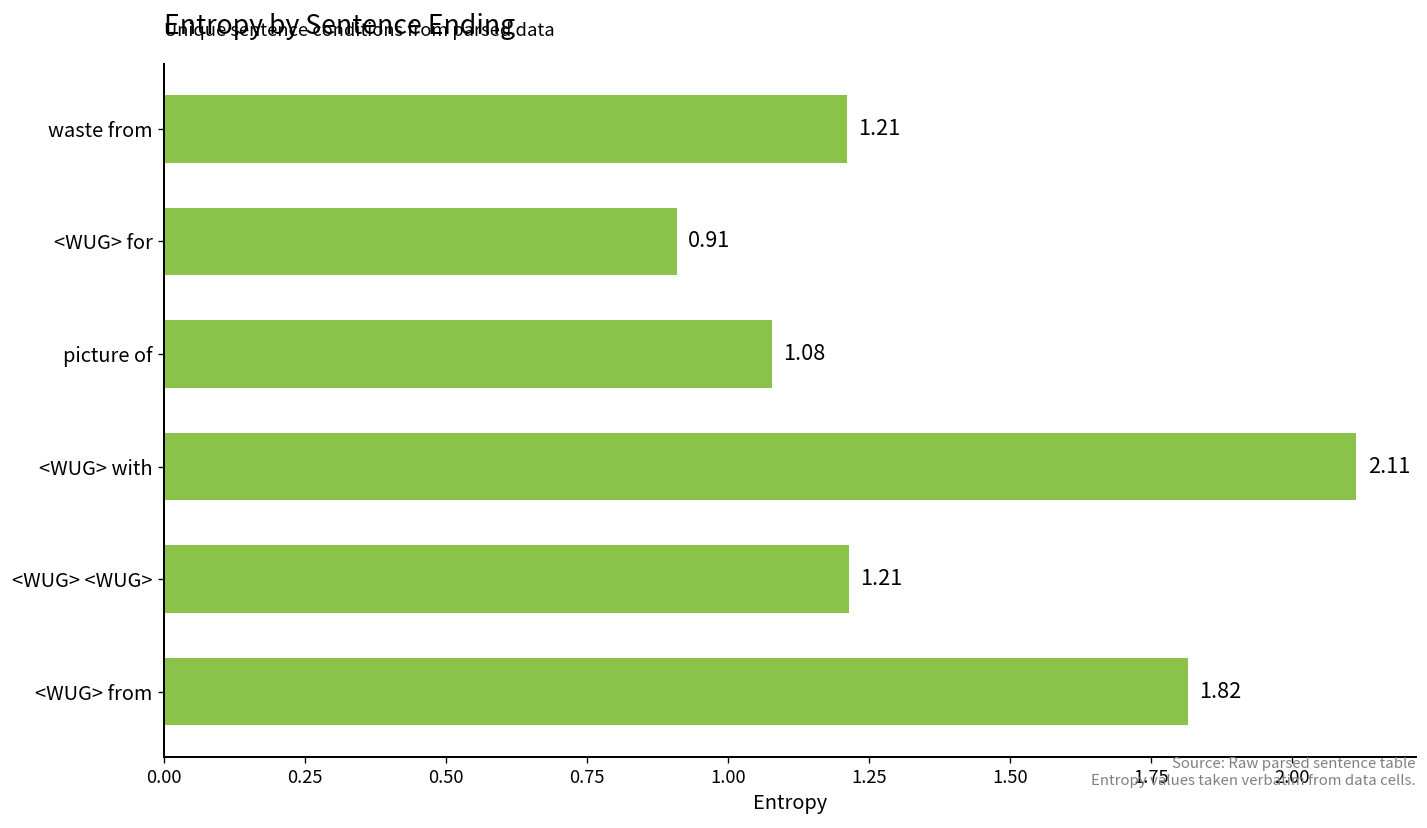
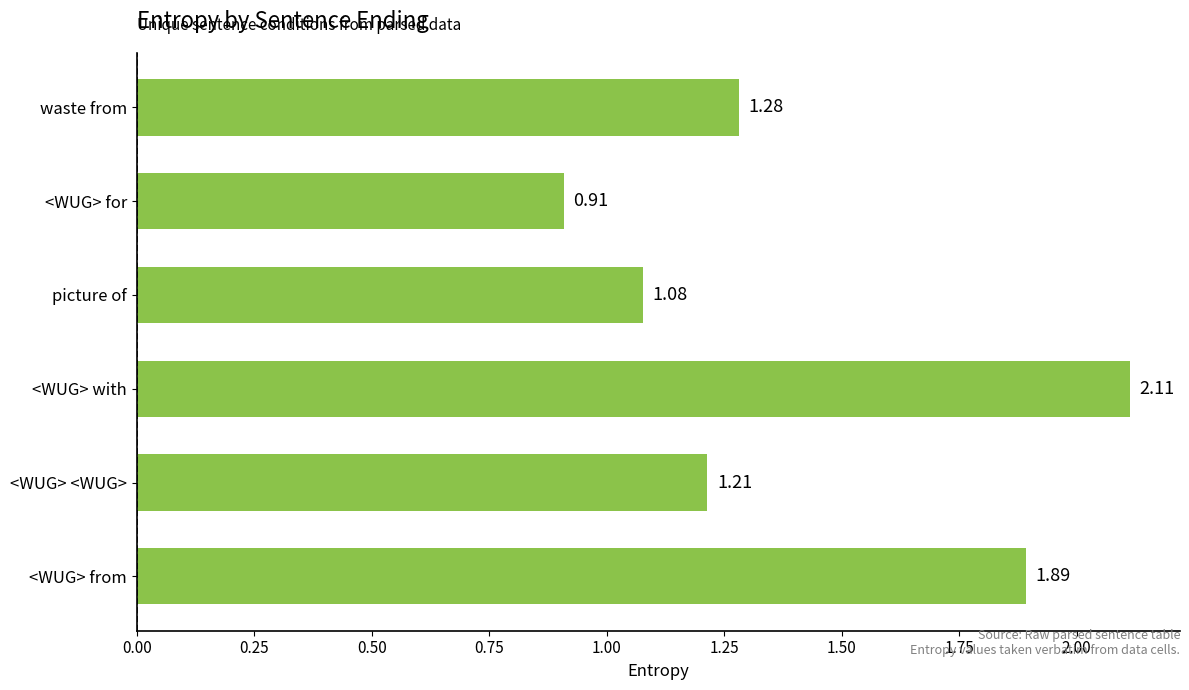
waste from: 1.21 -> 1.28
<WUG> from: 1.82 -> 1.89
